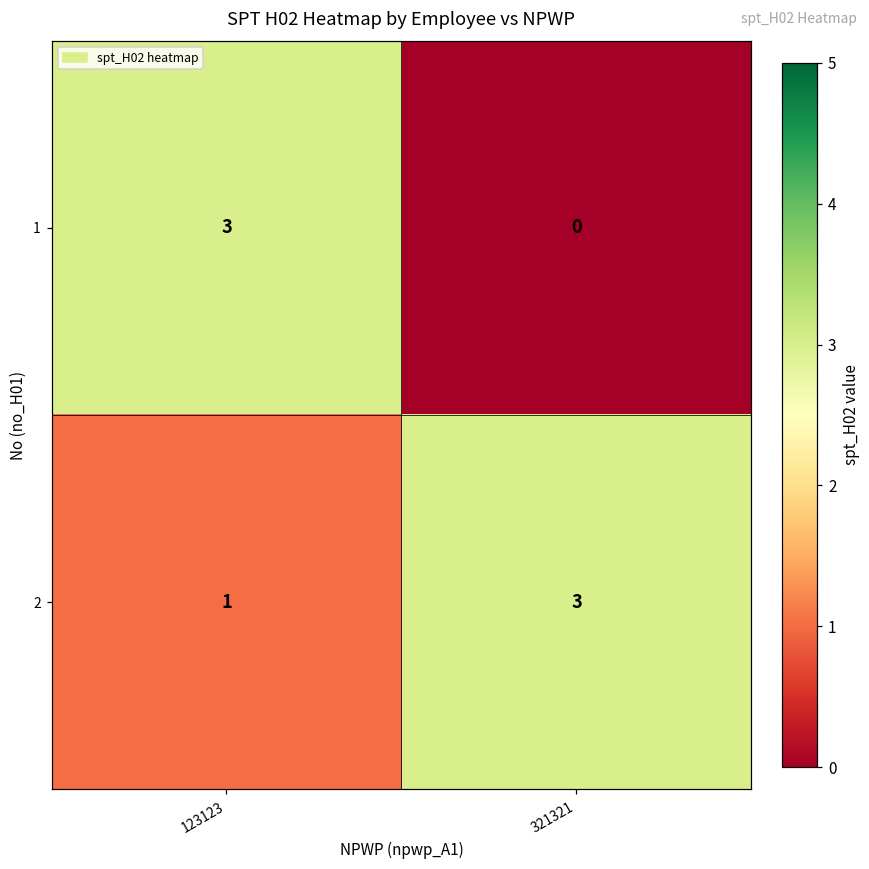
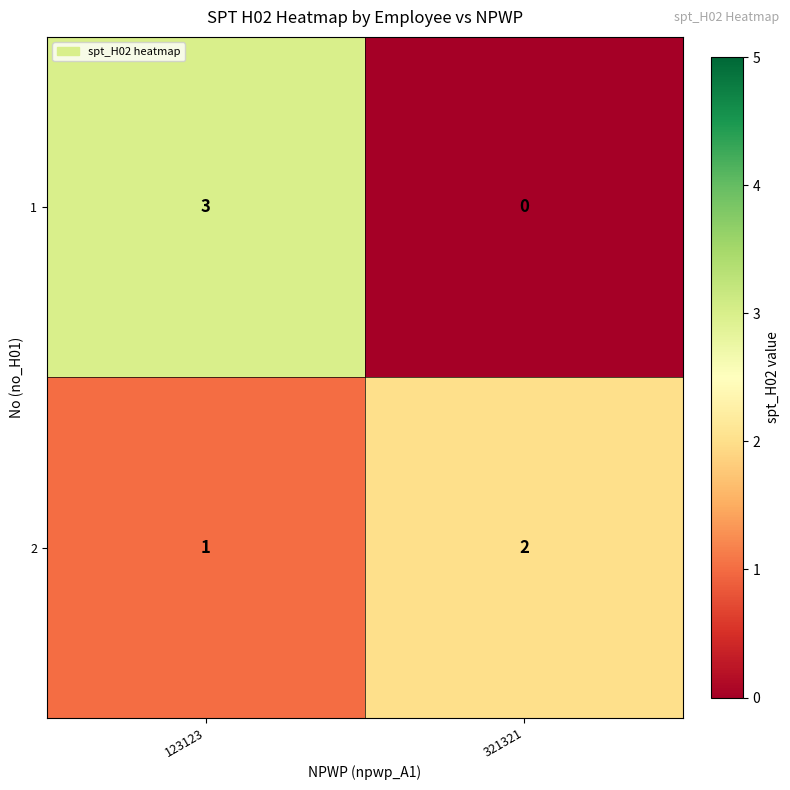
2, 321321: 3 -> 2
